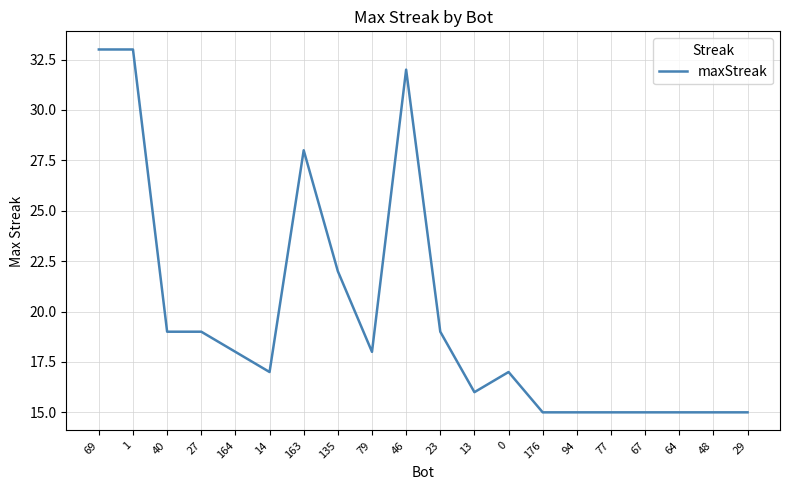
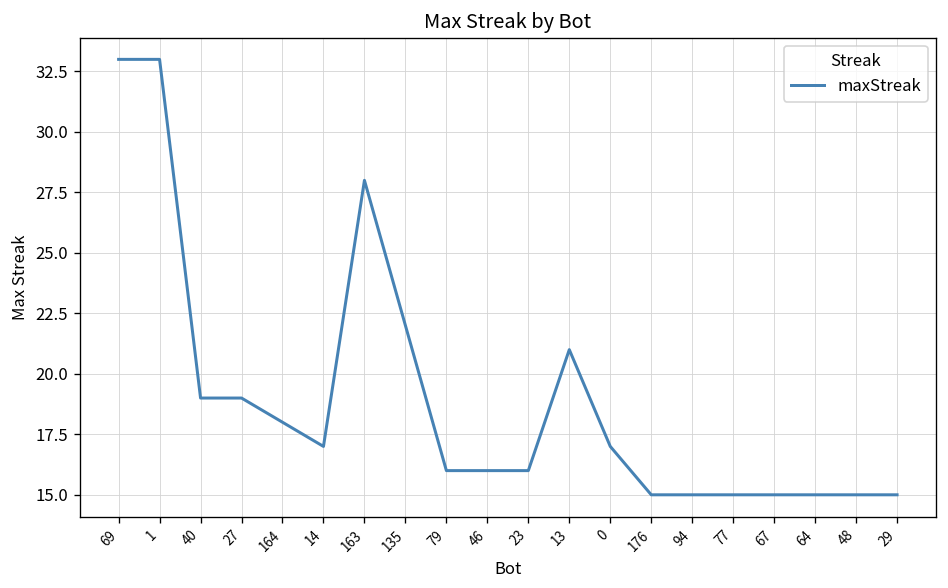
79: 18 -> 16
46: 32 -> 16
23: 19 -> 16
13: 16 -> 21
